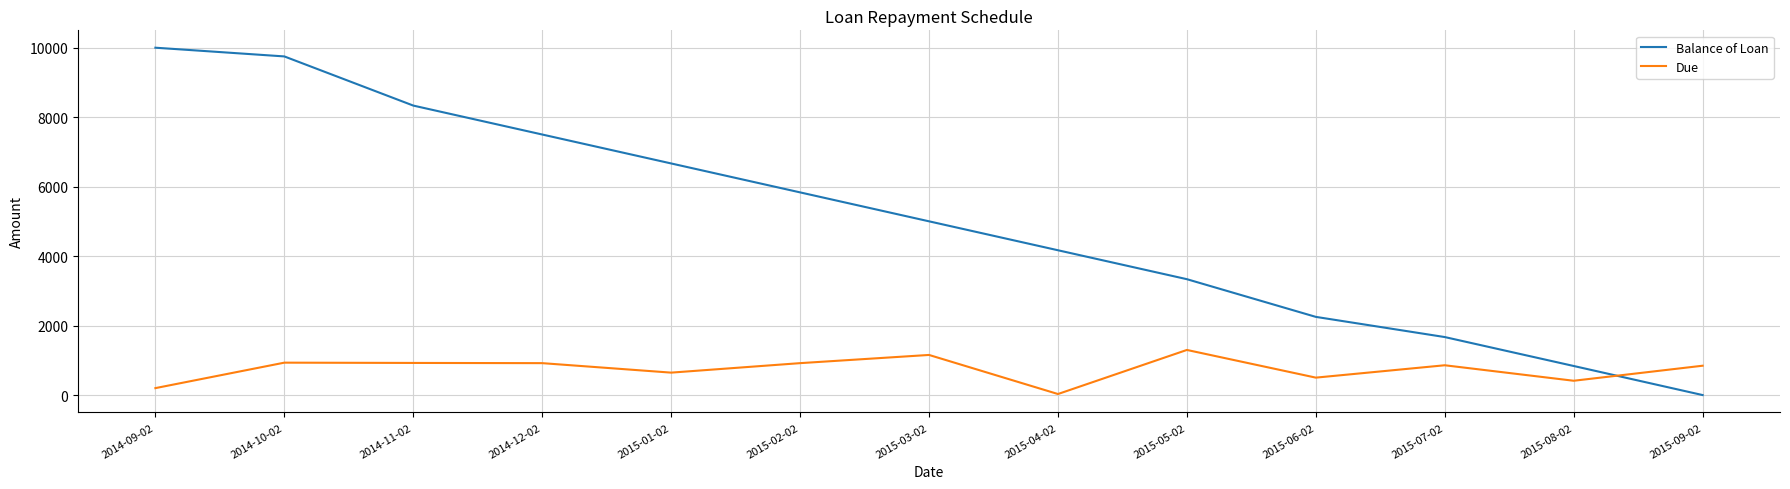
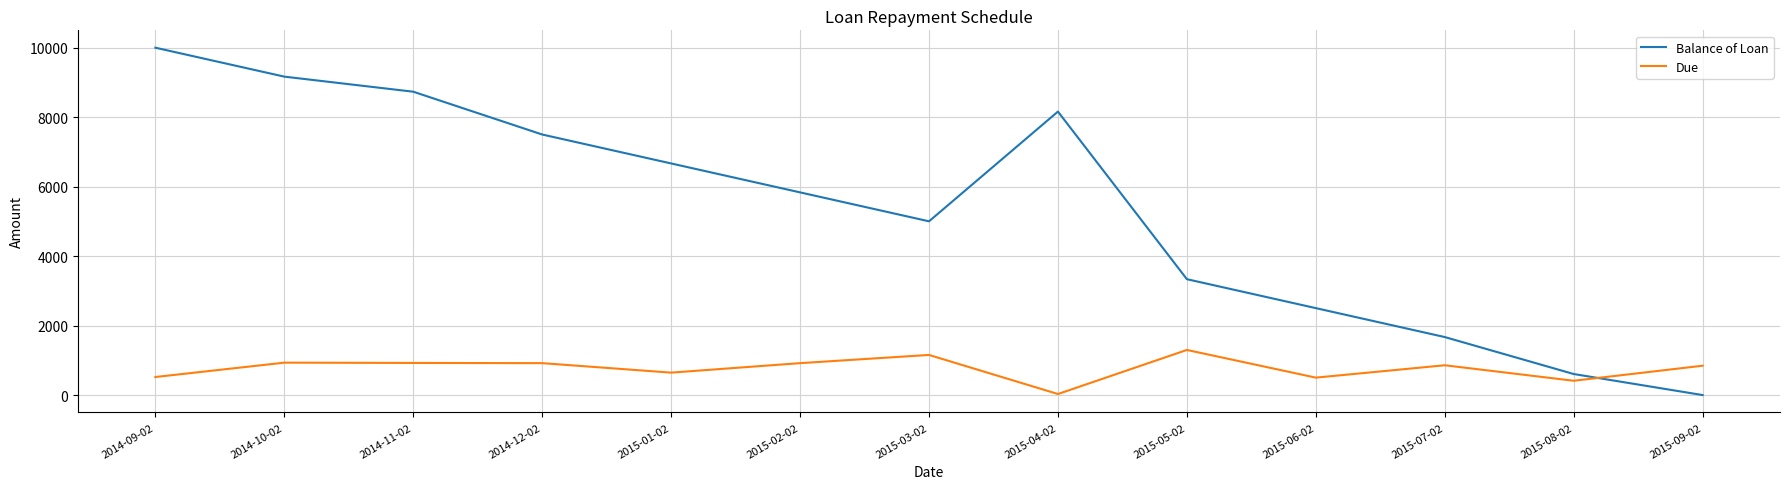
Due, 2014-09-02: 200 -> 500
Balance of Loan, 2014-10-02: 9700 -> 9200
Balance of Loan, 2014-11-02: 8300 -> 8700
Balance of Loan, 2015-04-02: 4200 -> 8200
Balance of Loan, 2015-06-02: 2300 -> 2500
Balance of Loan, 2015-08-02: 800 -> 600
